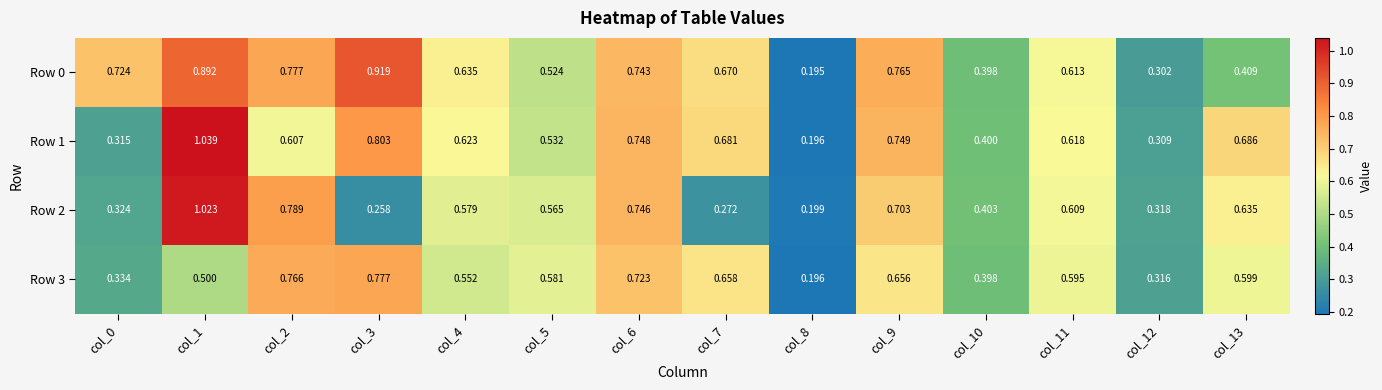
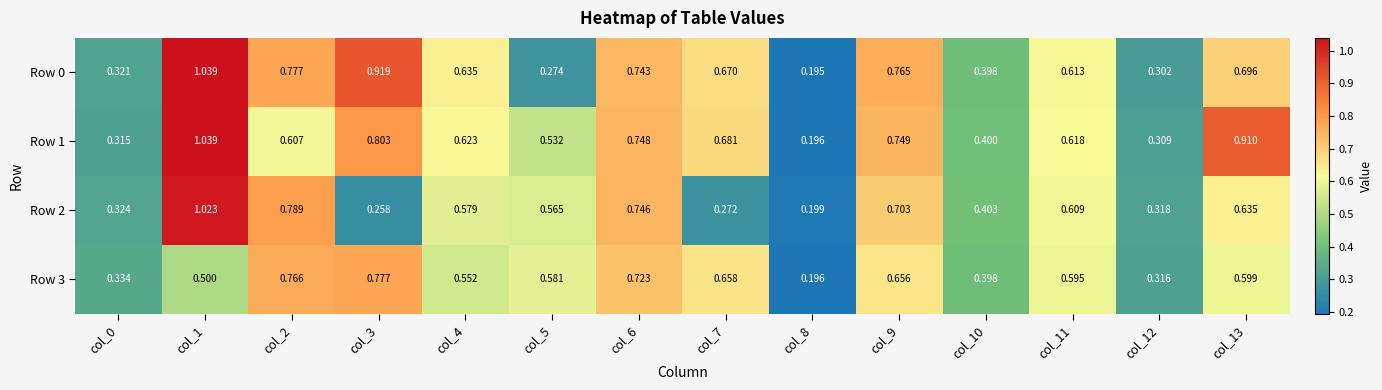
Row 0, col_0: 0.724 -> 0.321
Row 0, col_1: 0.892 -> 1.039
Row 0, col_5: 0.524 -> 0.274
Row 0, col_13: 0.409 -> 0.696
Row 1, col_13: 0.686 -> 0.910
